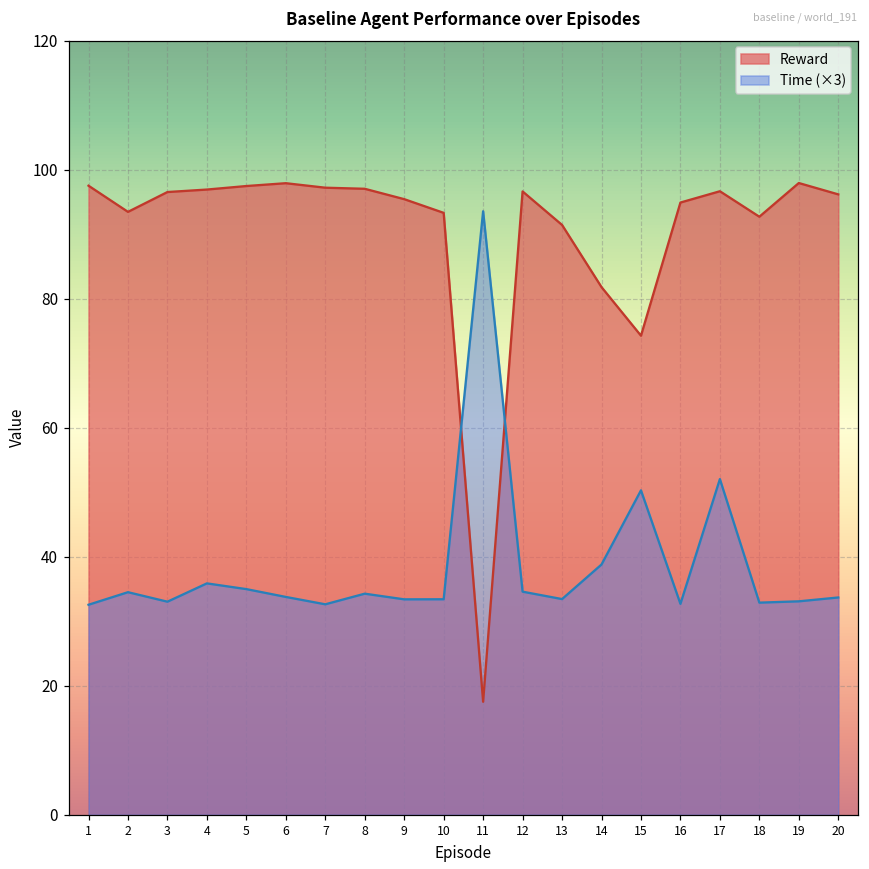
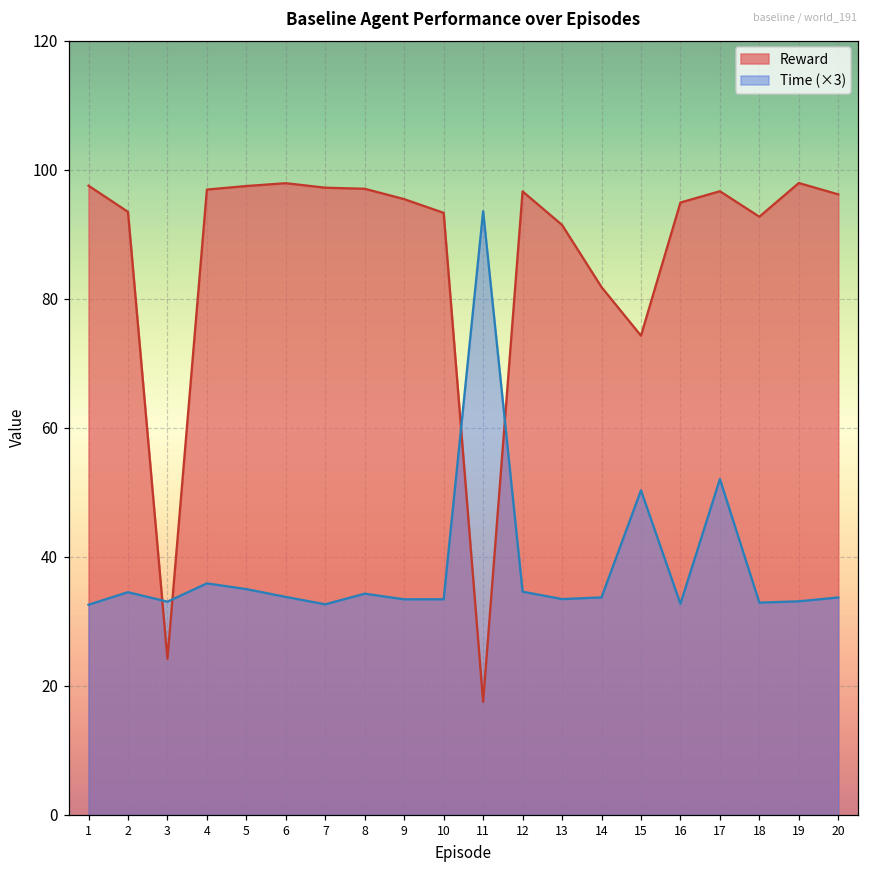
Reward, 3: 97 -> 24
Time (×3), 14: 39 -> 34
